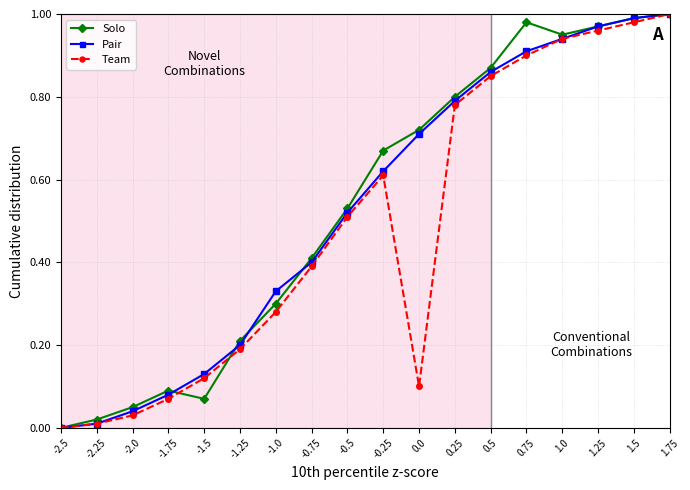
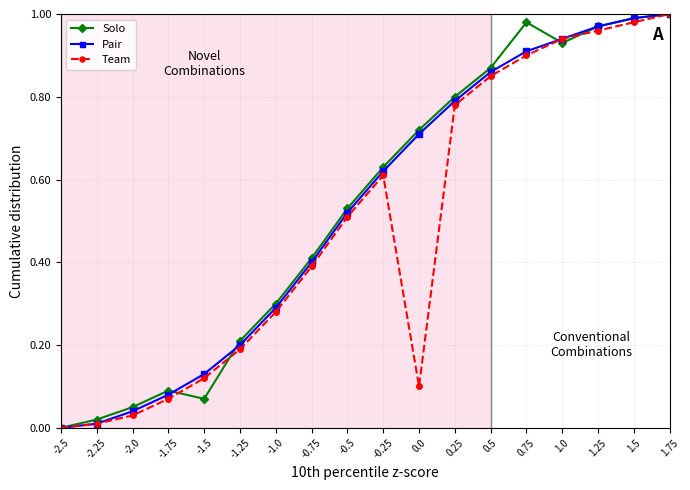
Pair, -1.0: 0.33 -> 0.29
Solo, -0.25: 0.67 -> 0.63
Solo, 1.0: 0.95 -> 0.93
